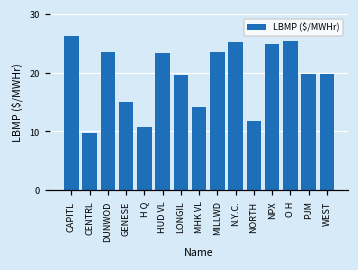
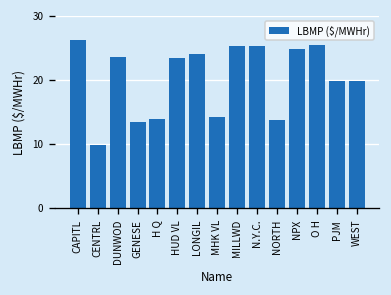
GENESE: 15 -> 13
H Q: 11 -> 14
LONGIL: 20 -> 24
MILLWD: 24 -> 25
NORTH: 12 -> 14
